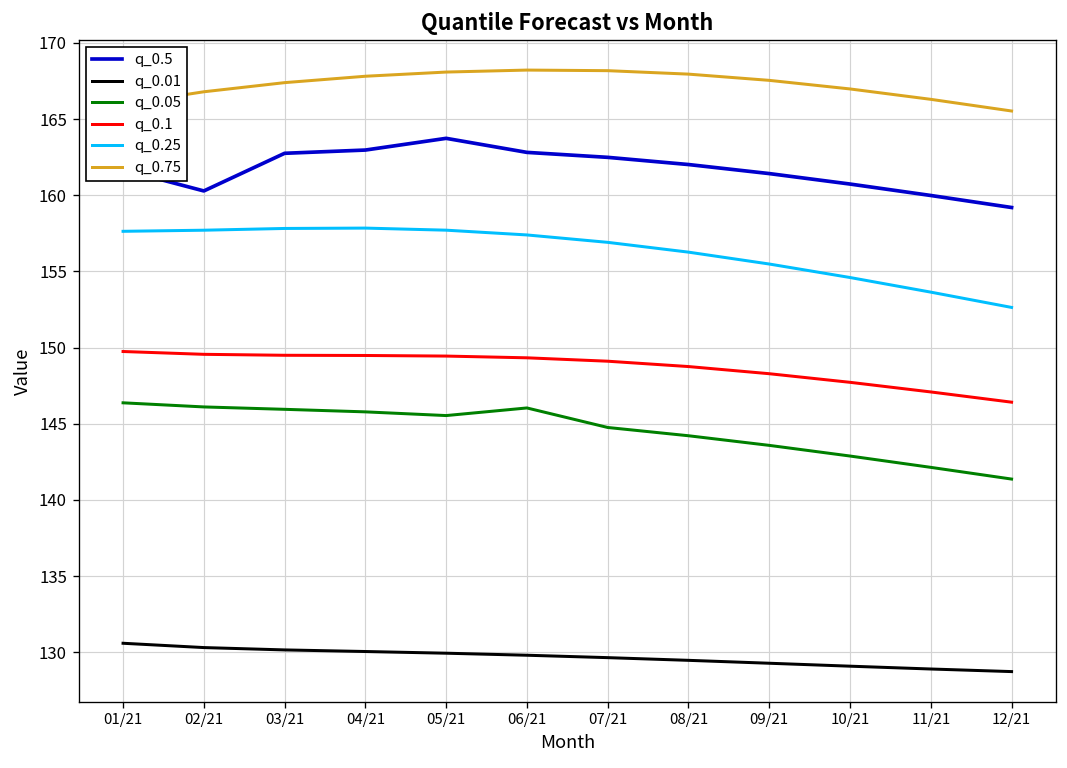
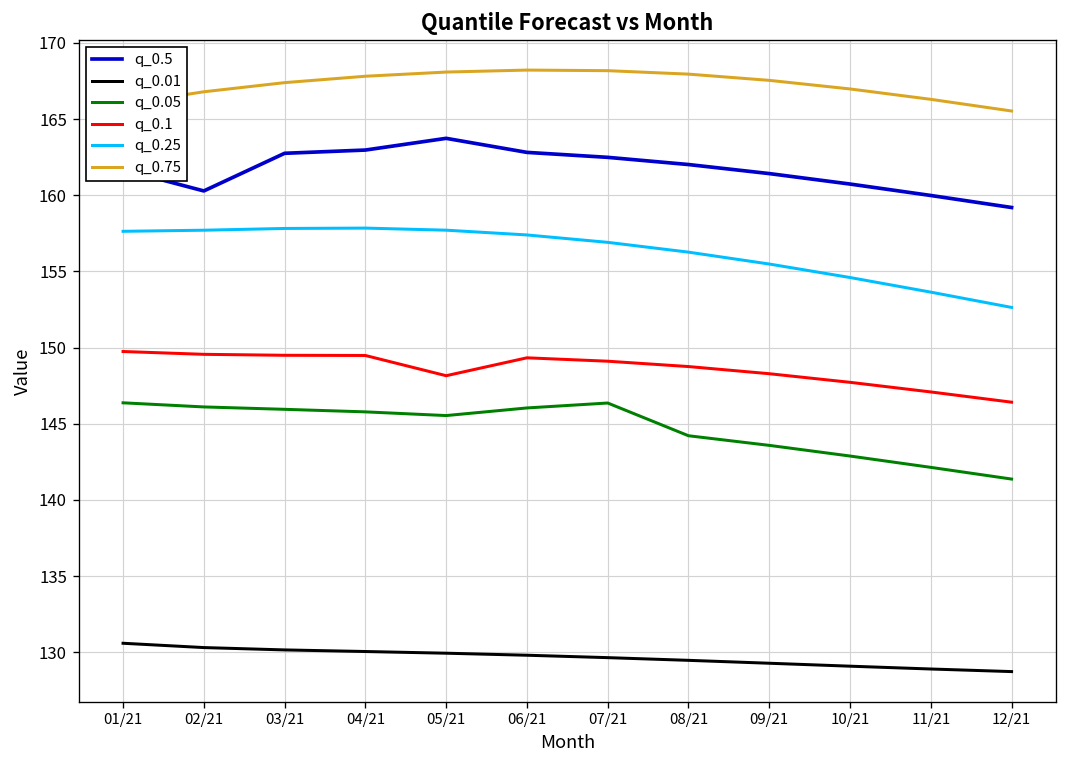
q_0.1, 05/21: 149.4 -> 148.2
q_0.05, 07/21: 144.8 -> 146.4
